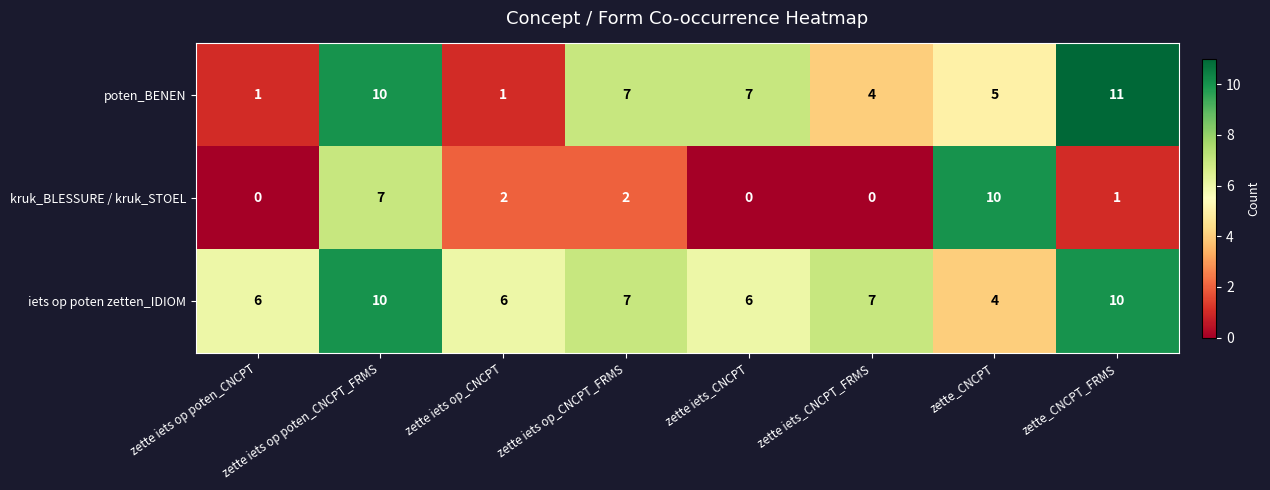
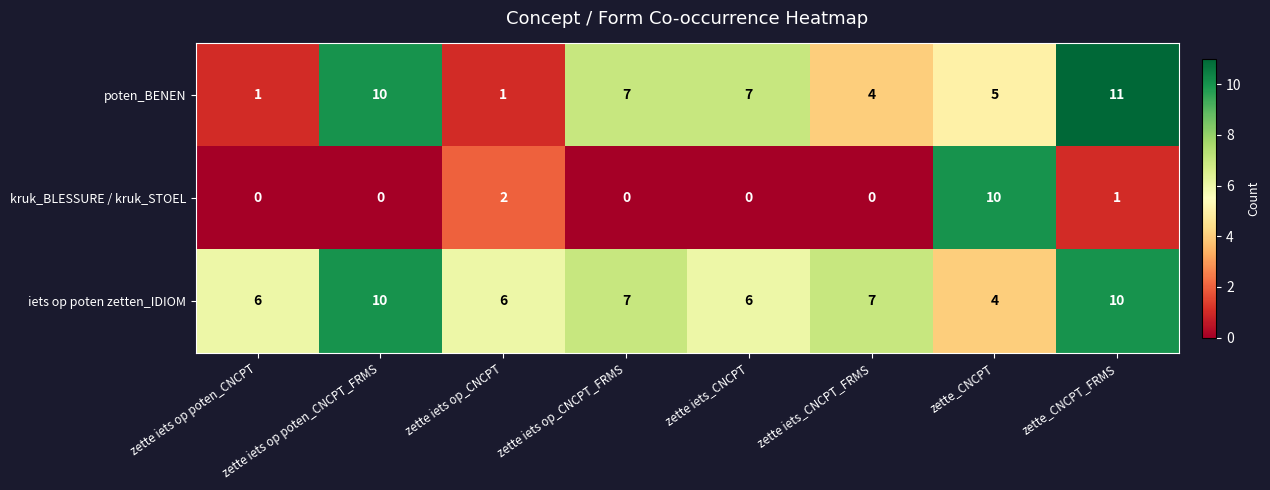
kruk_BLESSURE / kruk_STOEL, zette iets op poten_CNCPT_FRMS: 7 -> 0
kruk_BLESSURE / kruk_STOEL, zette iets op_CNCPT_FRMS: 2 -> 0
